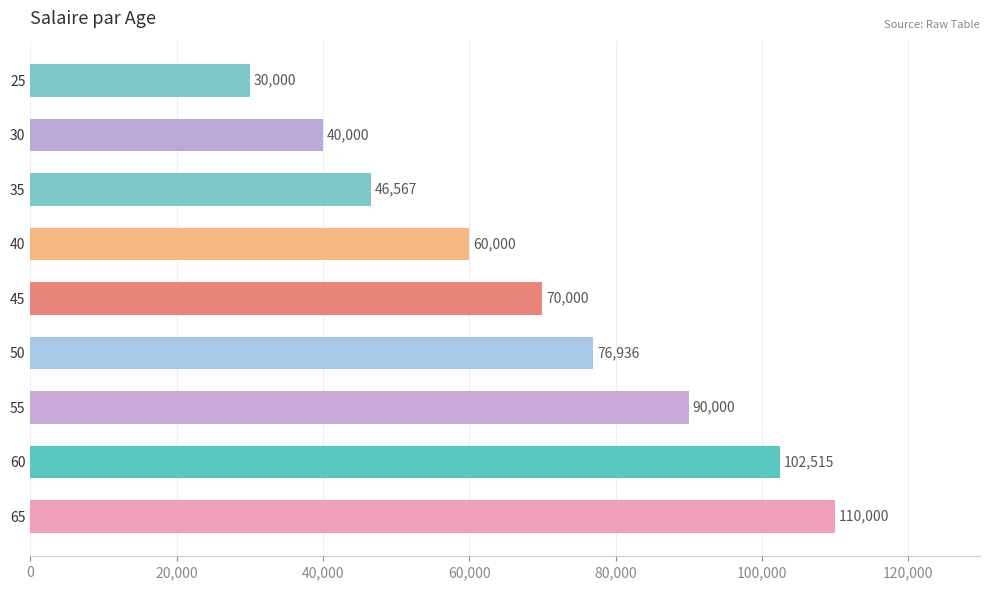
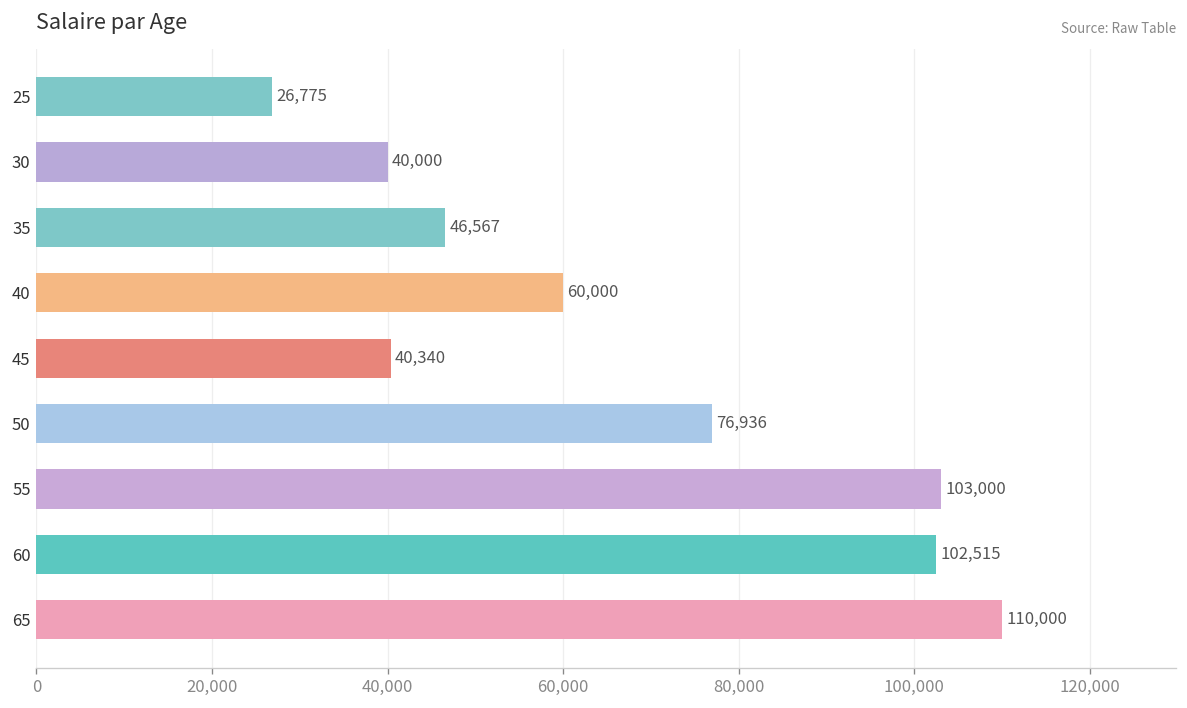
25: 30,000 -> 26,775
45: 70,000 -> 40,340
55: 90,000 -> 103,000
